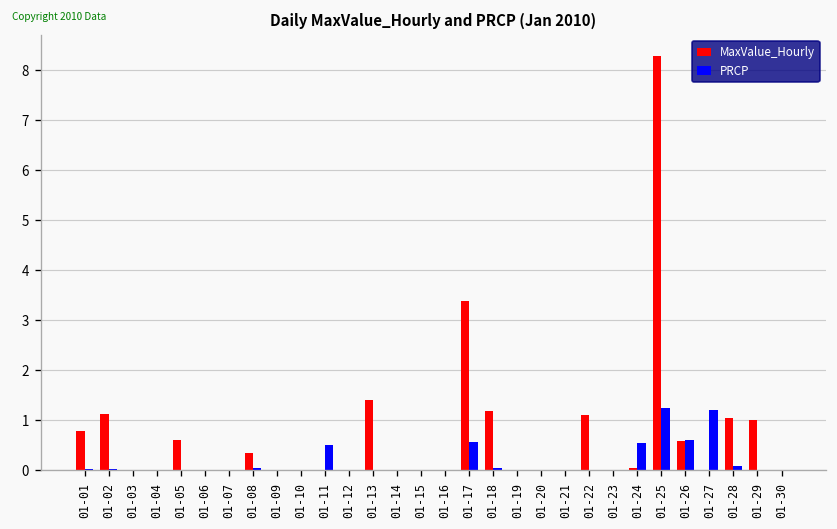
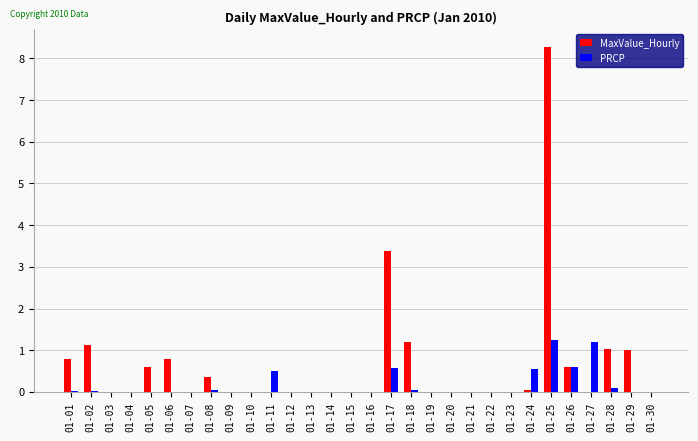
MaxValue_Hourly, 01-06: 0.0 -> 0.8
MaxValue_Hourly, 01-13: 1.4 -> 0.0
MaxValue_Hourly, 01-22: 1.1 -> 0.0
